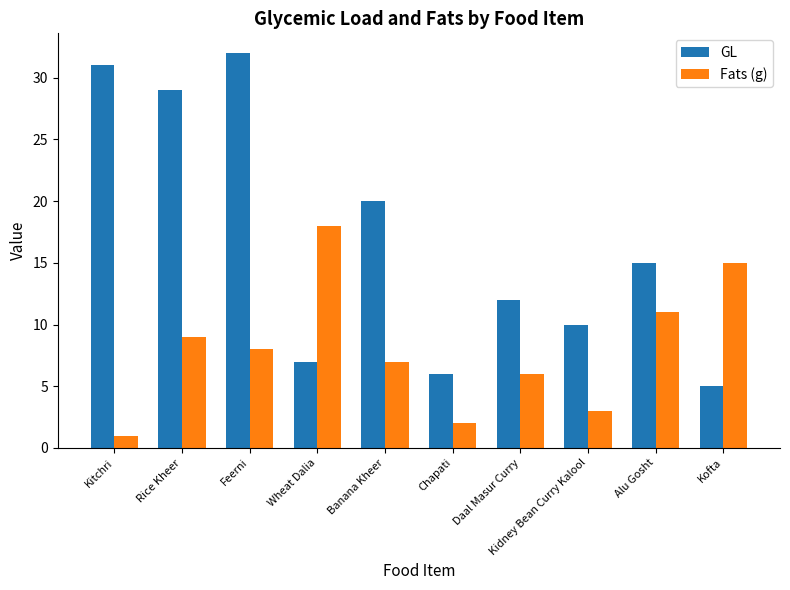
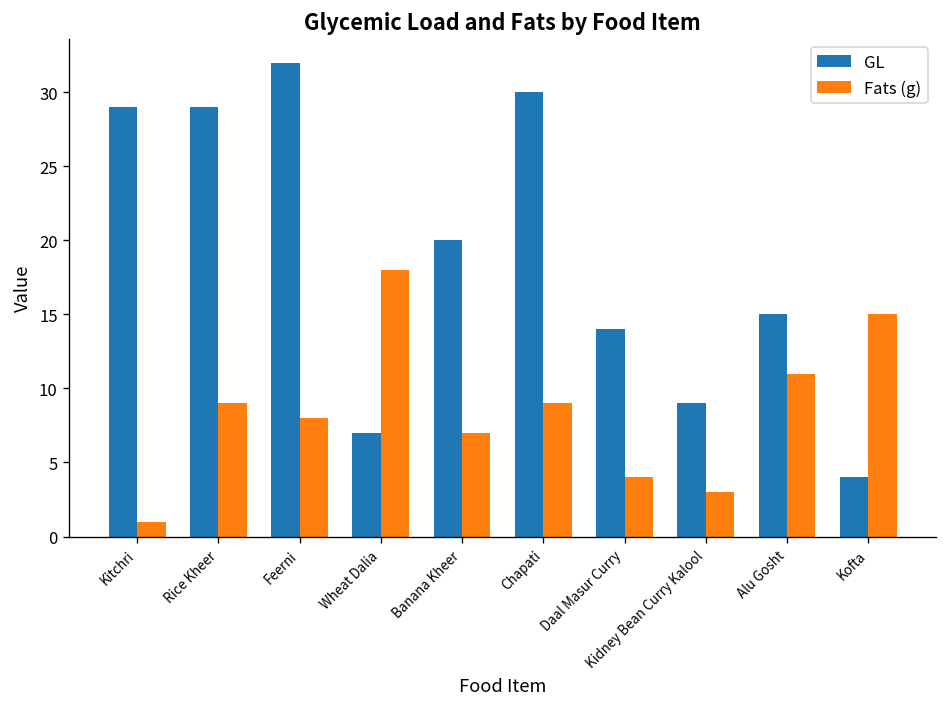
GL, Kitchri: 31 -> 29
GL, Chapati: 6 -> 30
Fats (g), Chapati: 2 -> 9
GL, Daal Masur Curry: 12 -> 14
Fats (g), Daal Masur Curry: 6 -> 4
GL, Kidney Bean Curry Kalool: 10 -> 9
GL, Kofta: 5 -> 4
